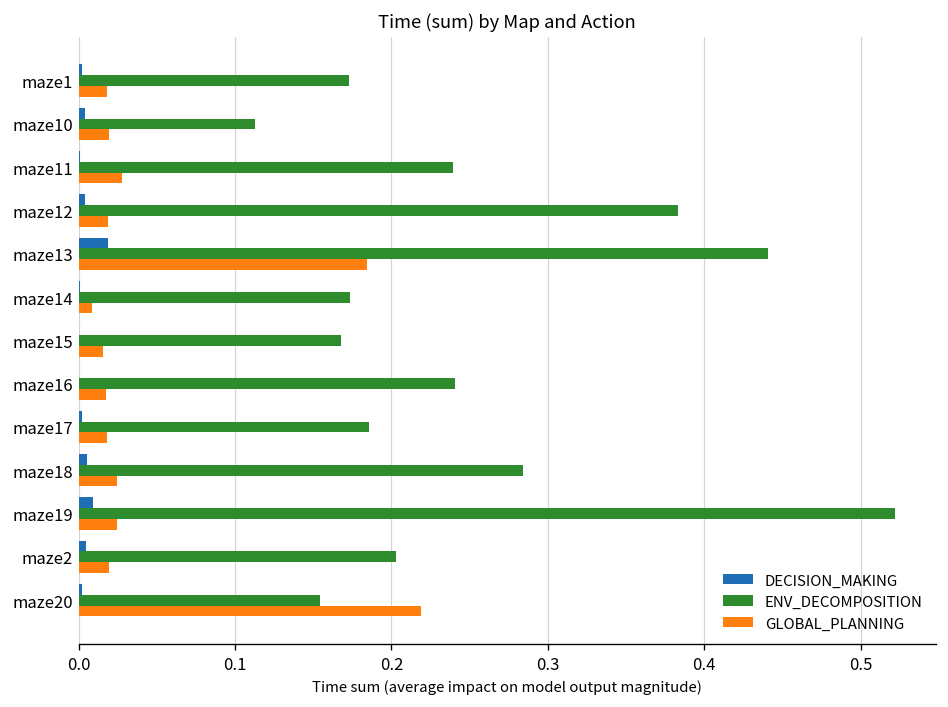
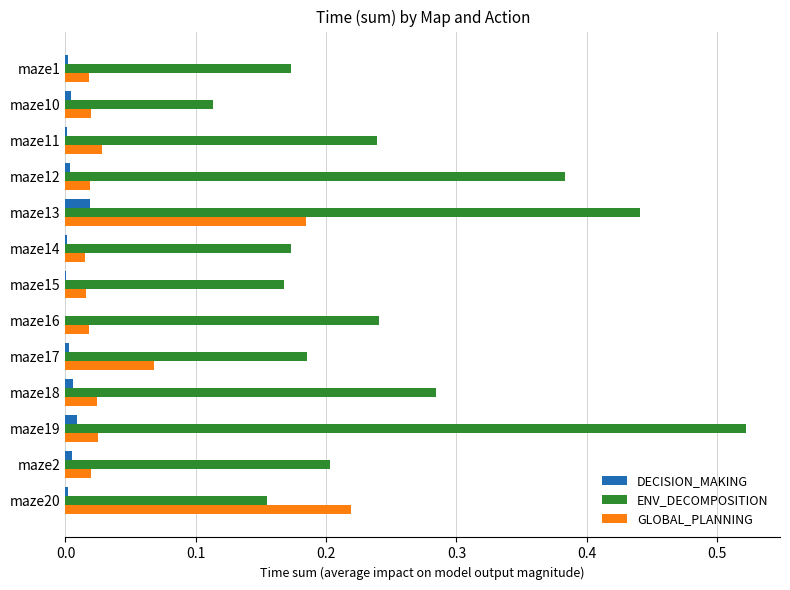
GLOBAL_PLANNING, maze14: 0.008 -> 0.015
GLOBAL_PLANNING, maze17: 0.018 -> 0.068
